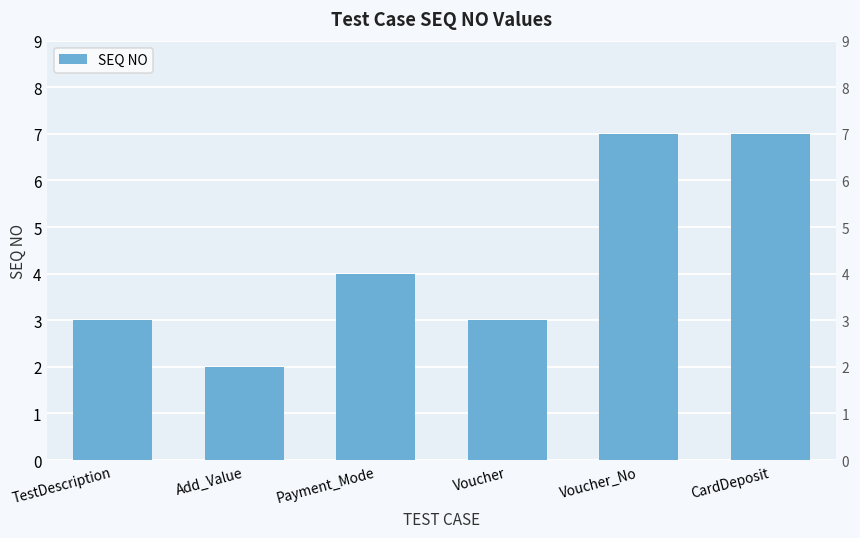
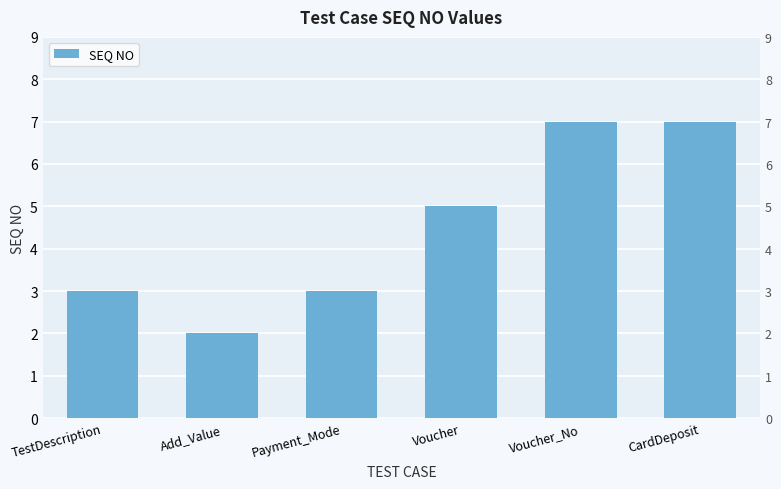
Payment_Mode: 4 -> 3
Voucher: 3 -> 5
